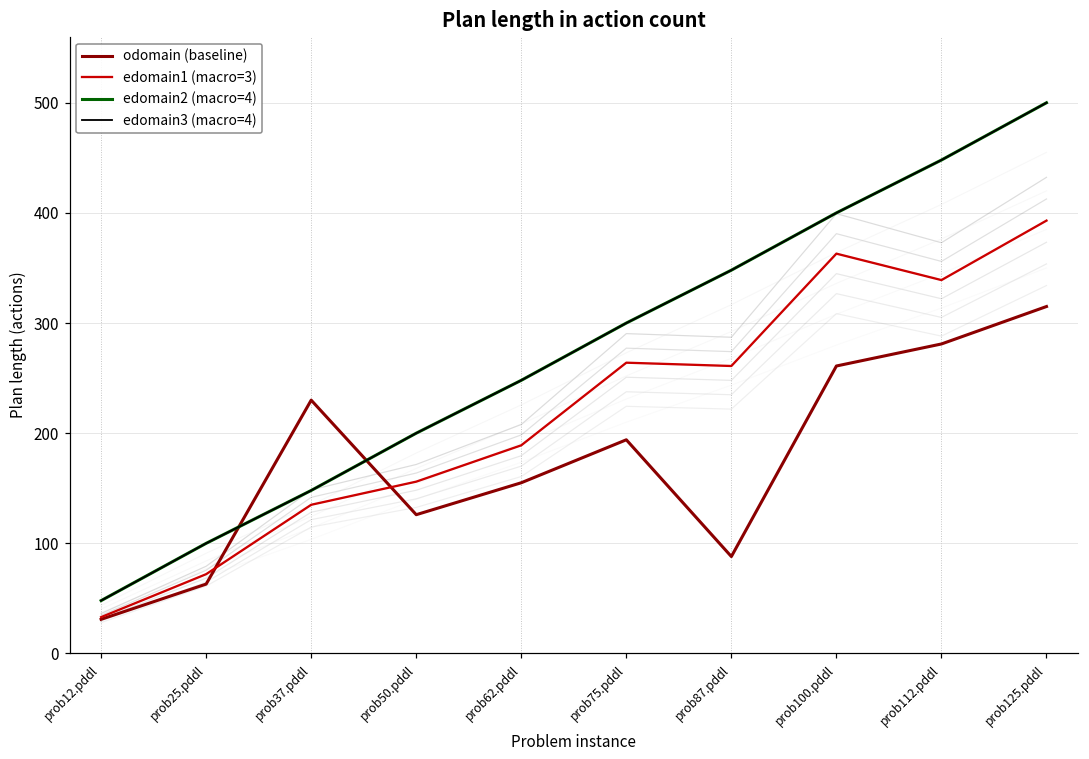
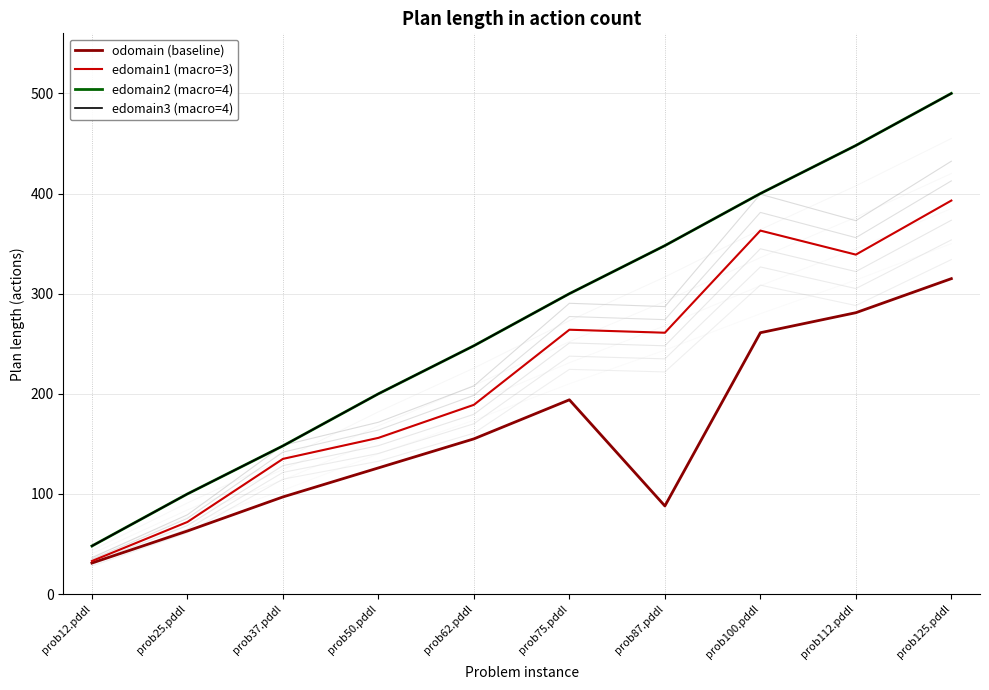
odomain (baseline), prob37.pddl: 230 -> 97
